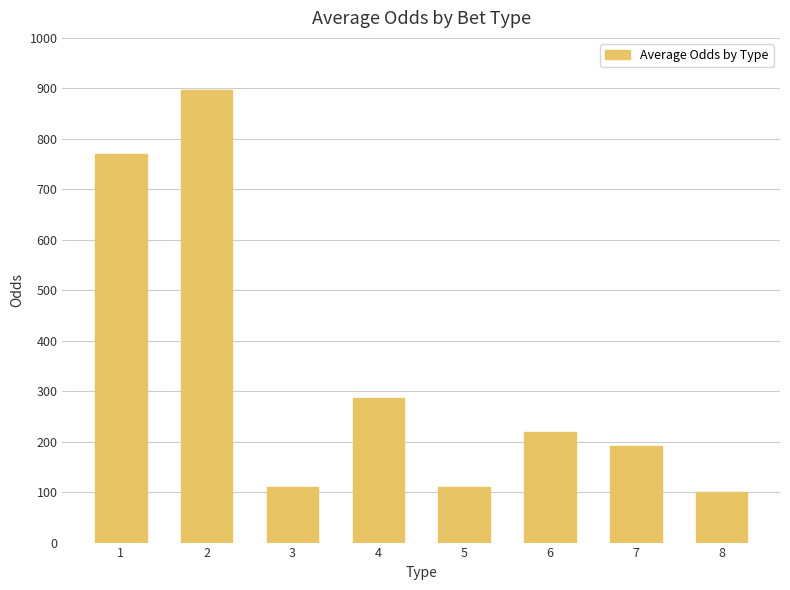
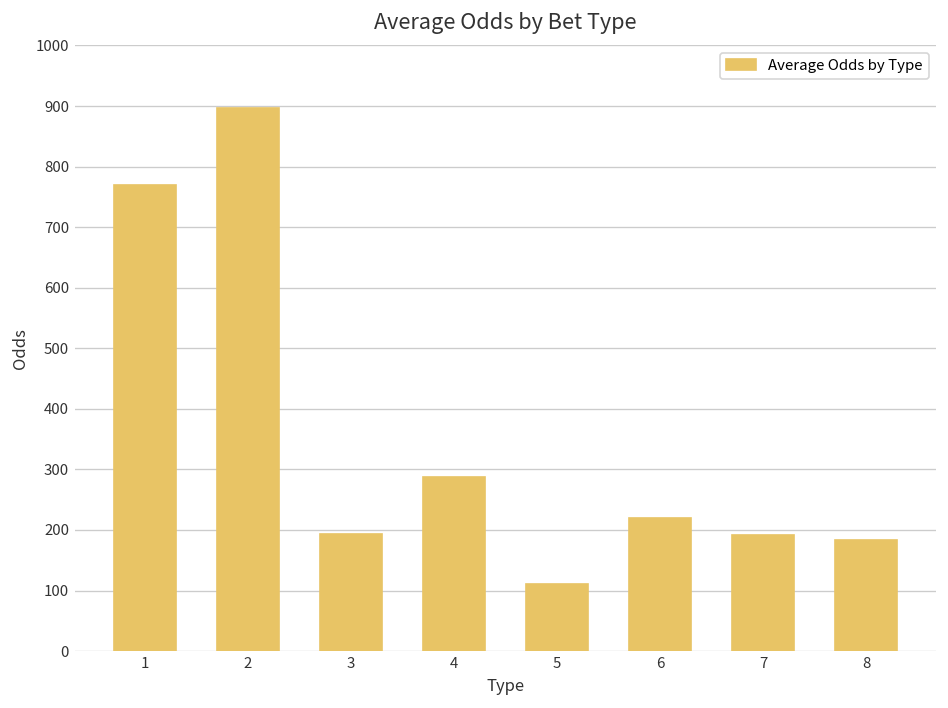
3: 110 -> 190
8: 100 -> 180
